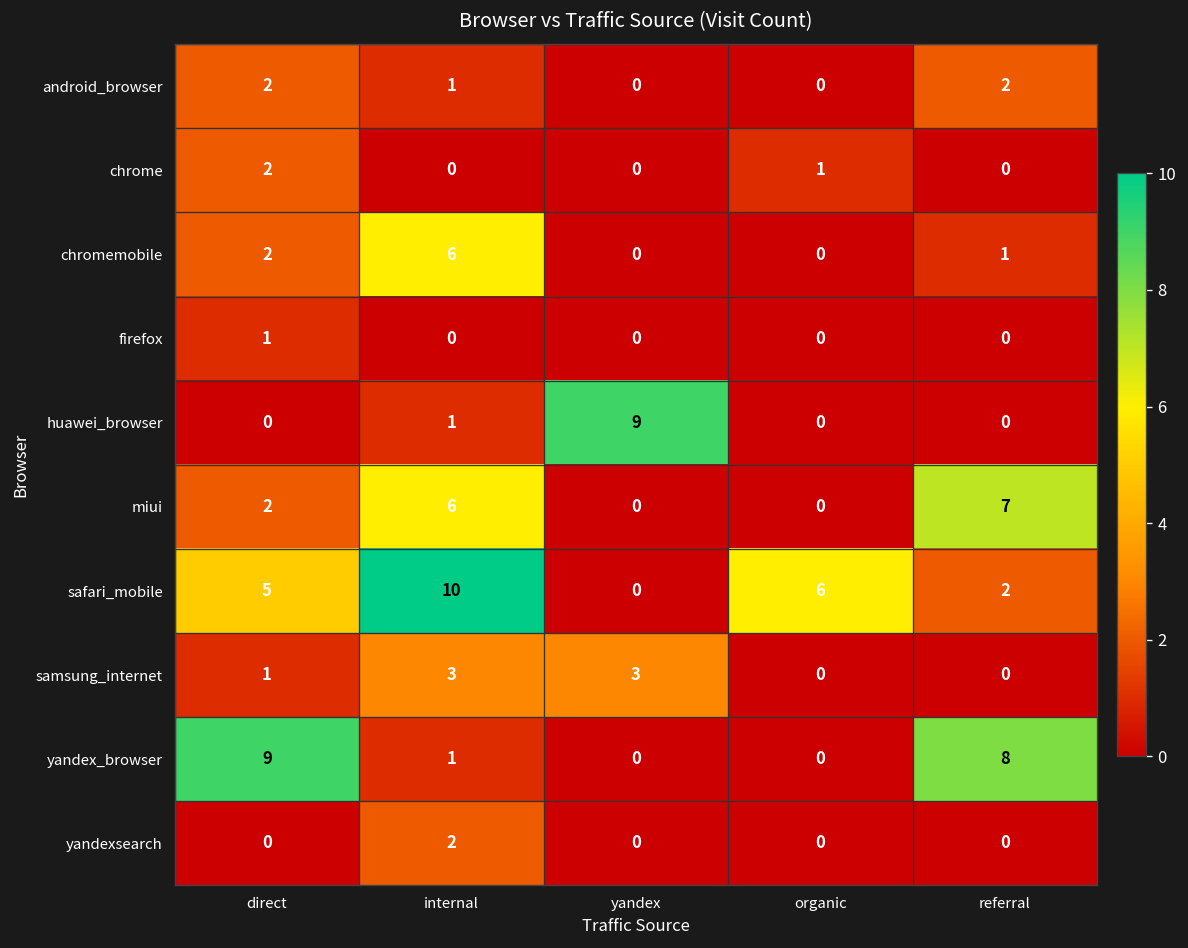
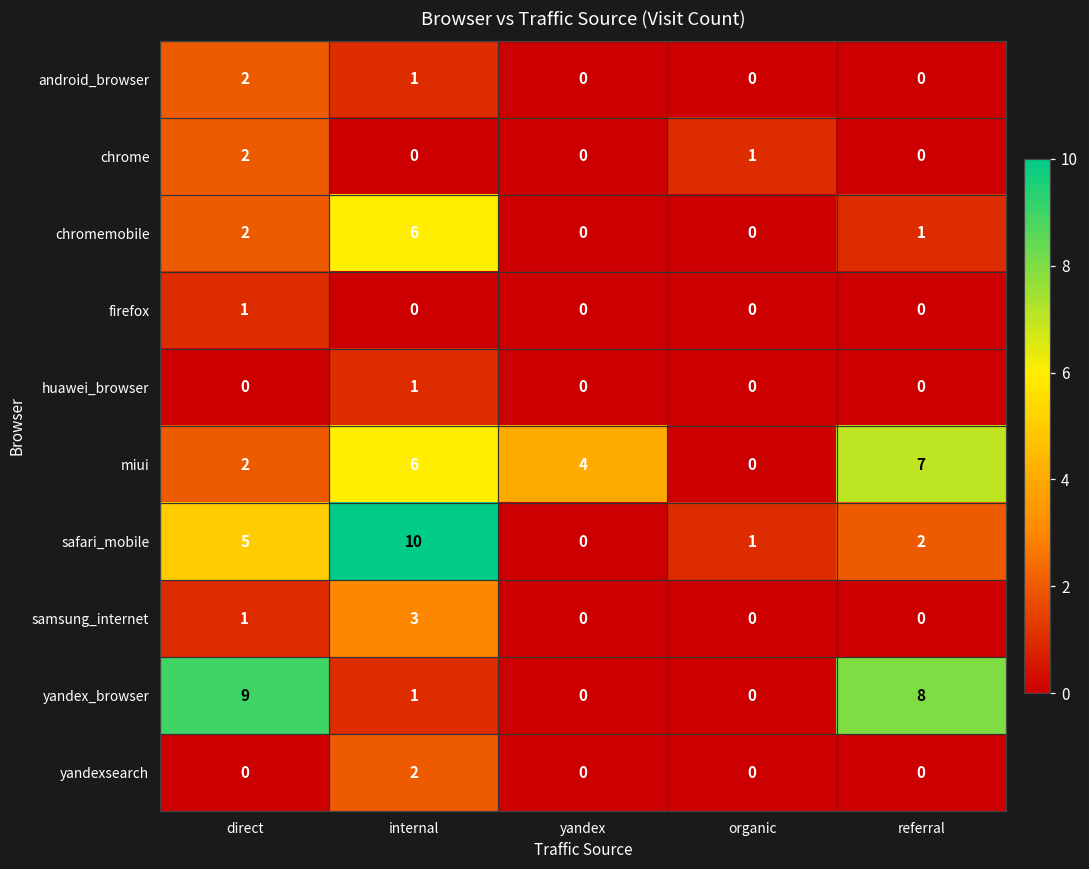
android_browser, referral: 2 -> 0
huawei_browser, yandex: 9 -> 0
miui, yandex: 0 -> 4
safari_mobile, organic: 6 -> 1
samsung_internet, yandex: 3 -> 0
